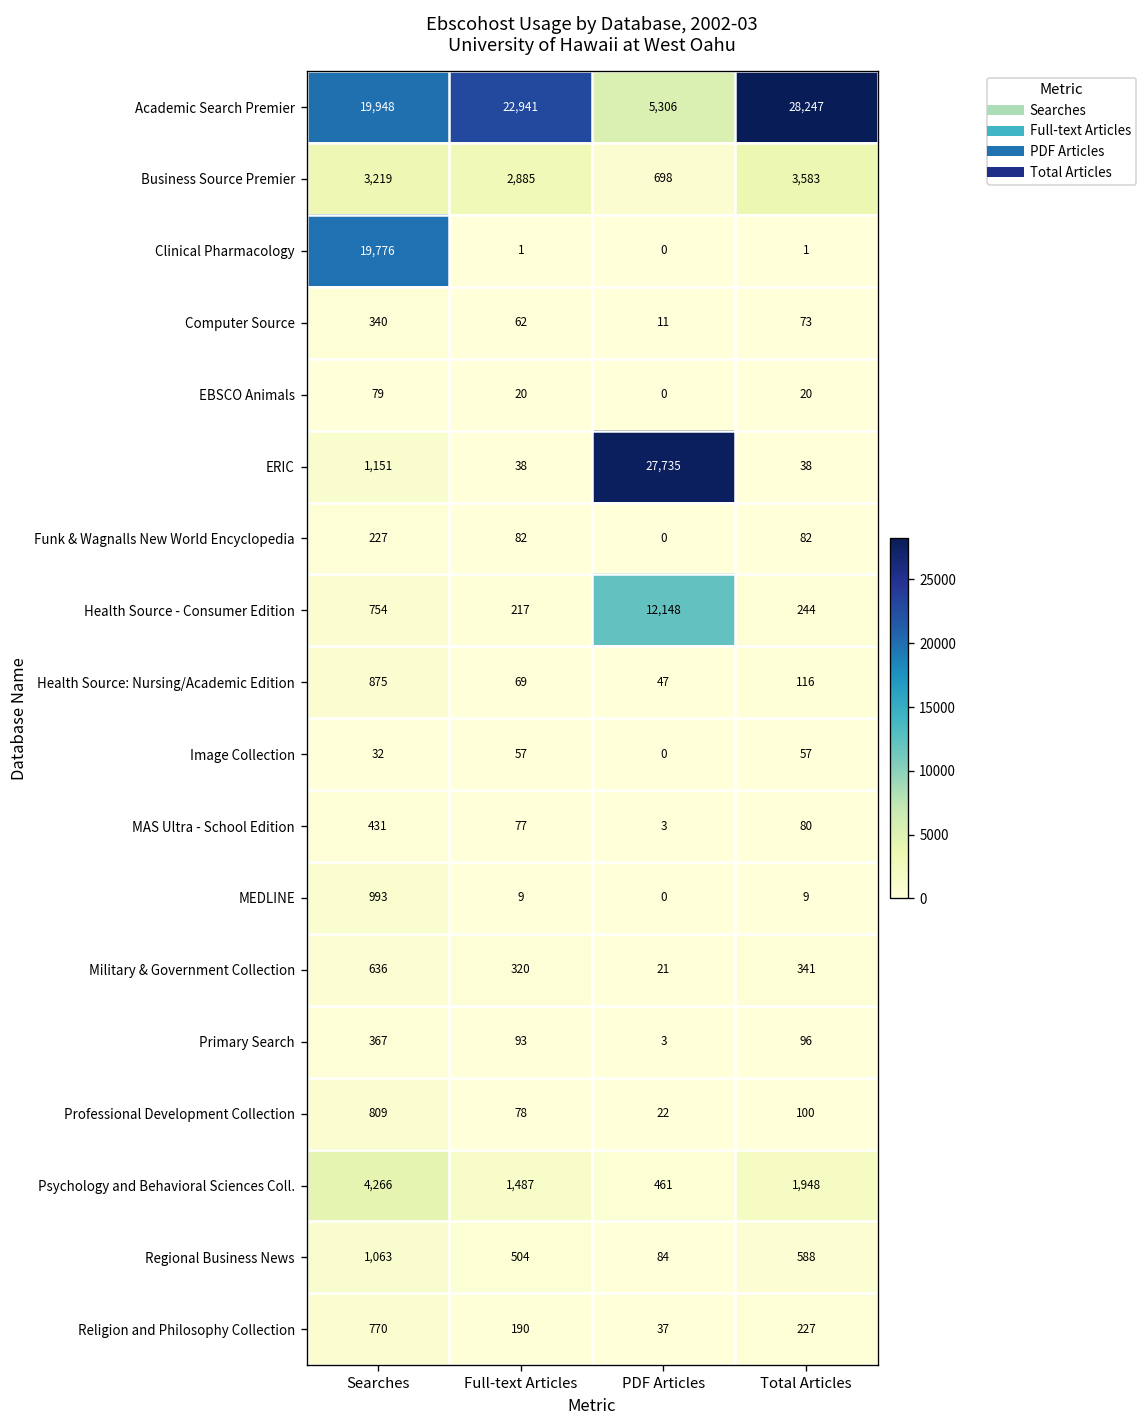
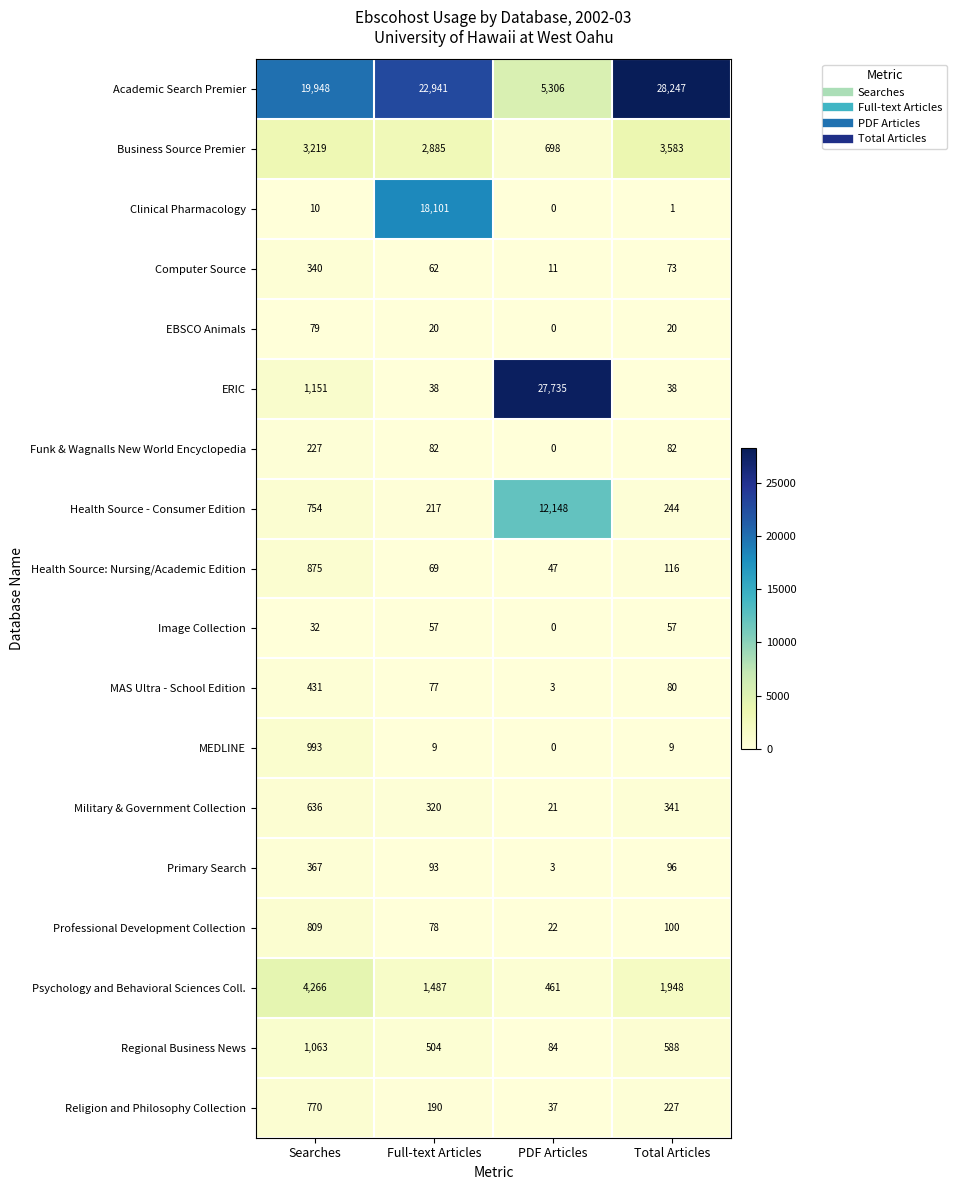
Clinical Pharmacology, Searches: 19,776 -> 10
Clinical Pharmacology, Full-text Articles: 1 -> 18,101
